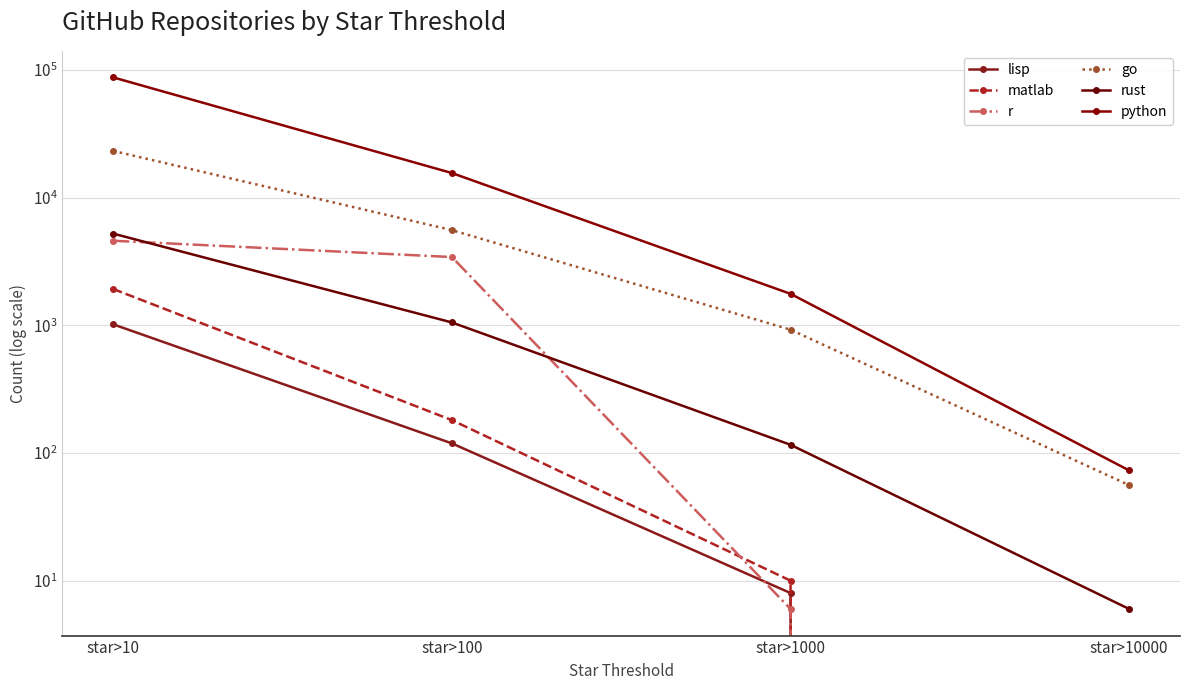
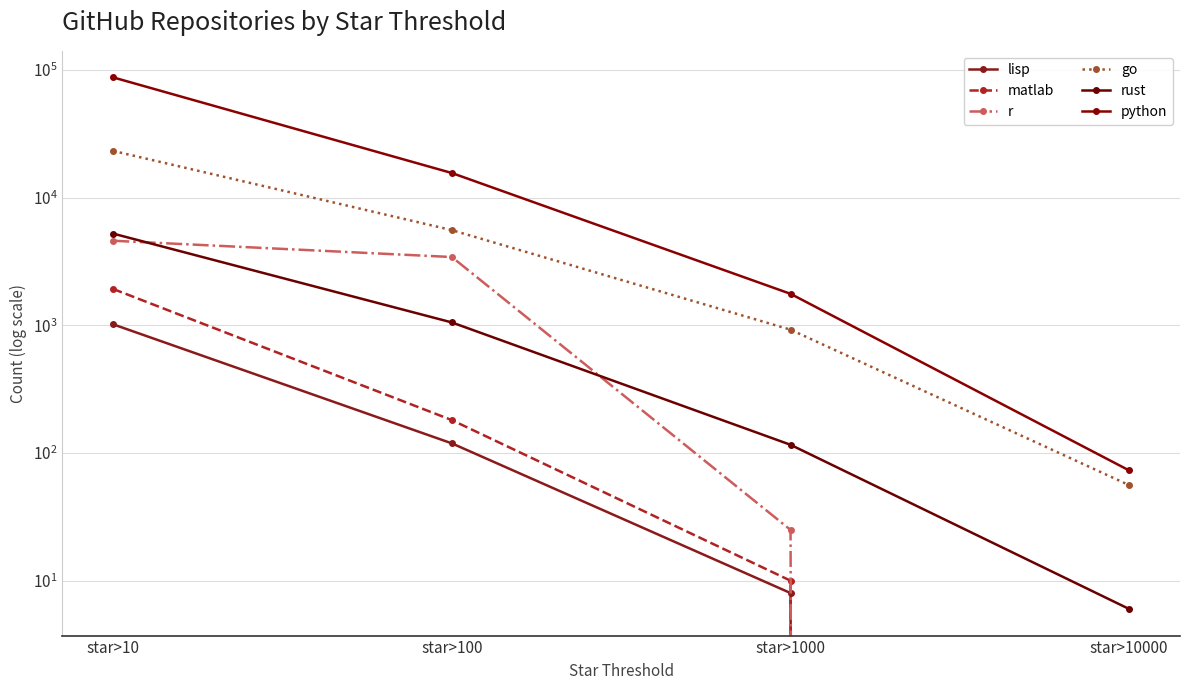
r, star>1000: 6 -> 25
